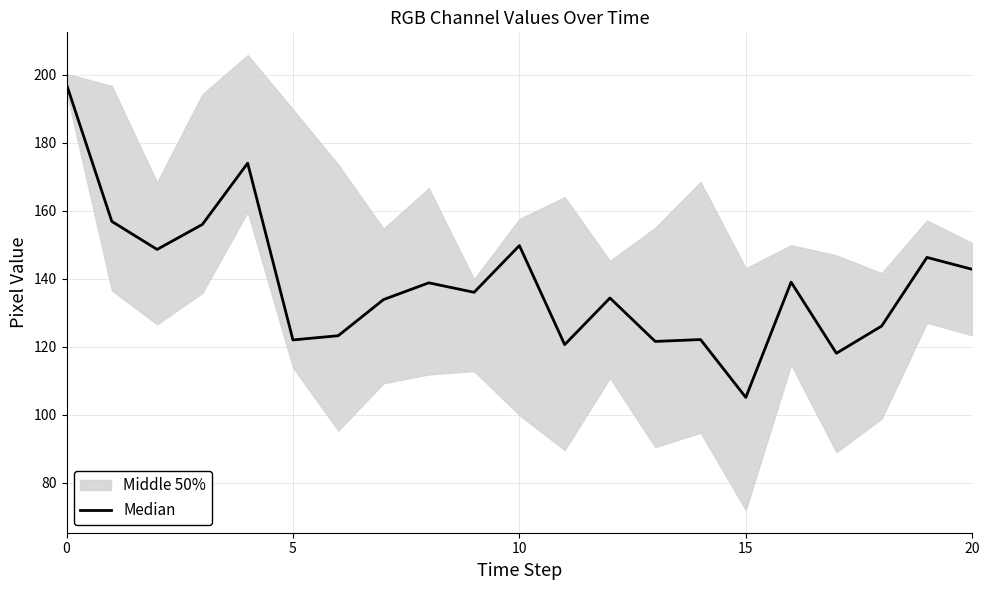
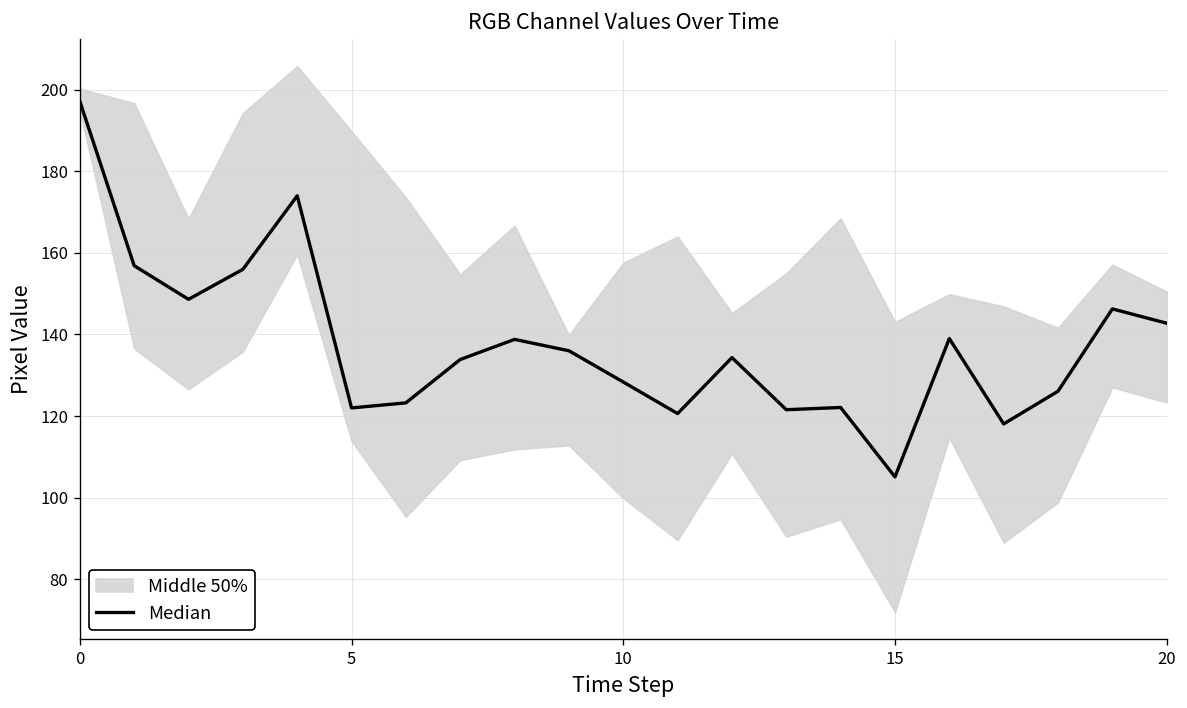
Median, 10: 150 -> 128
